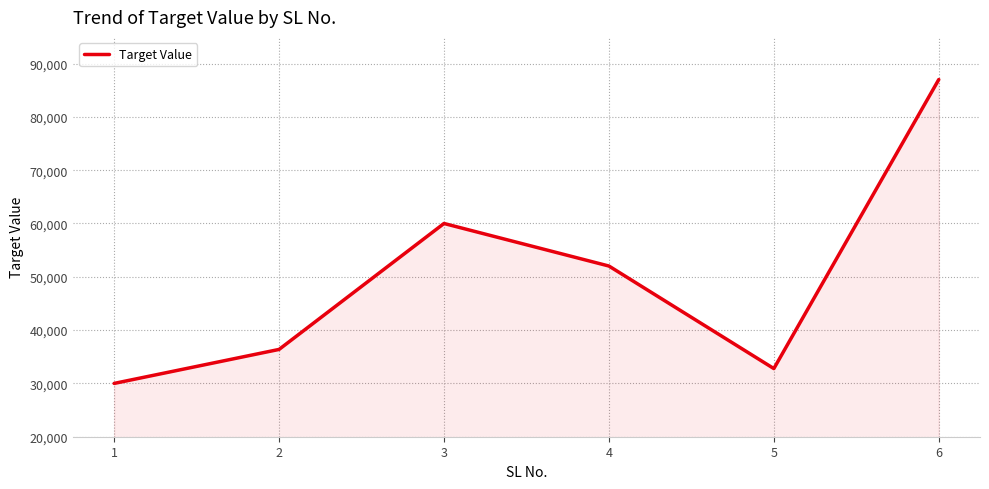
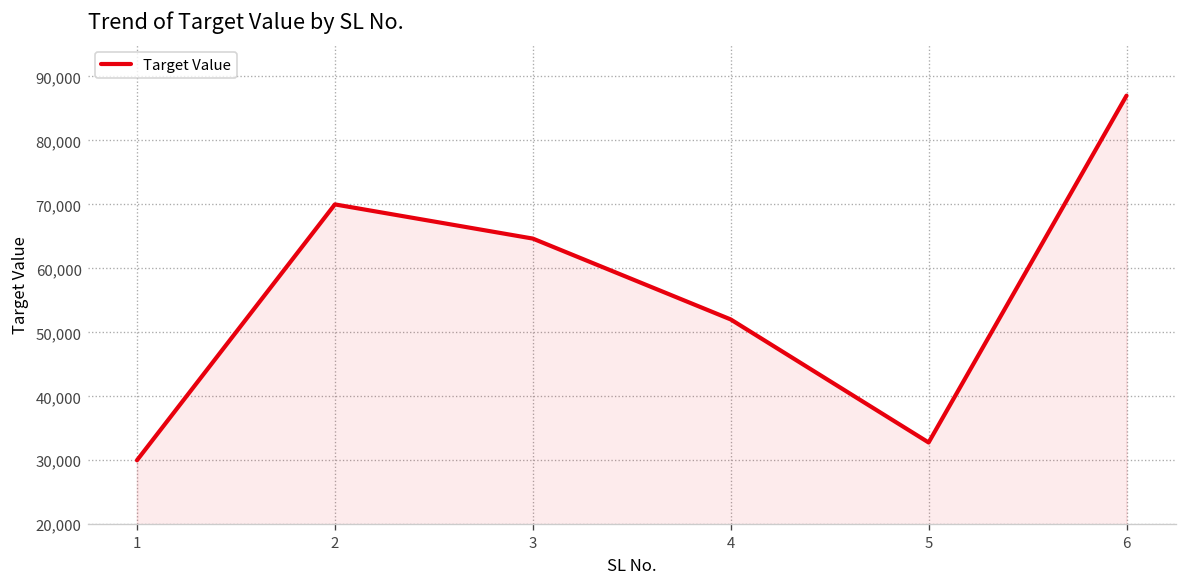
2: 36,000 -> 70,000
3: 60,000 -> 65,000
